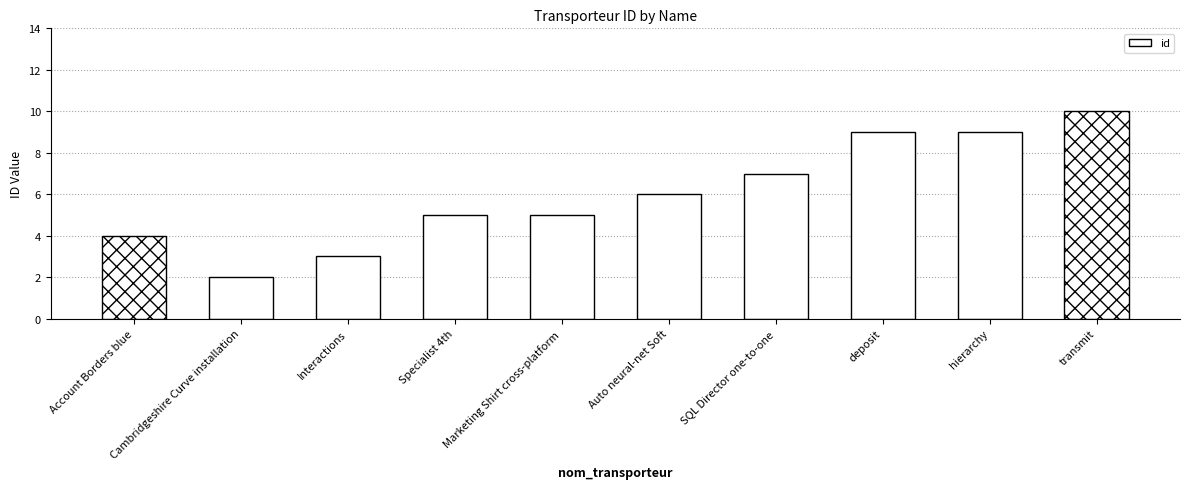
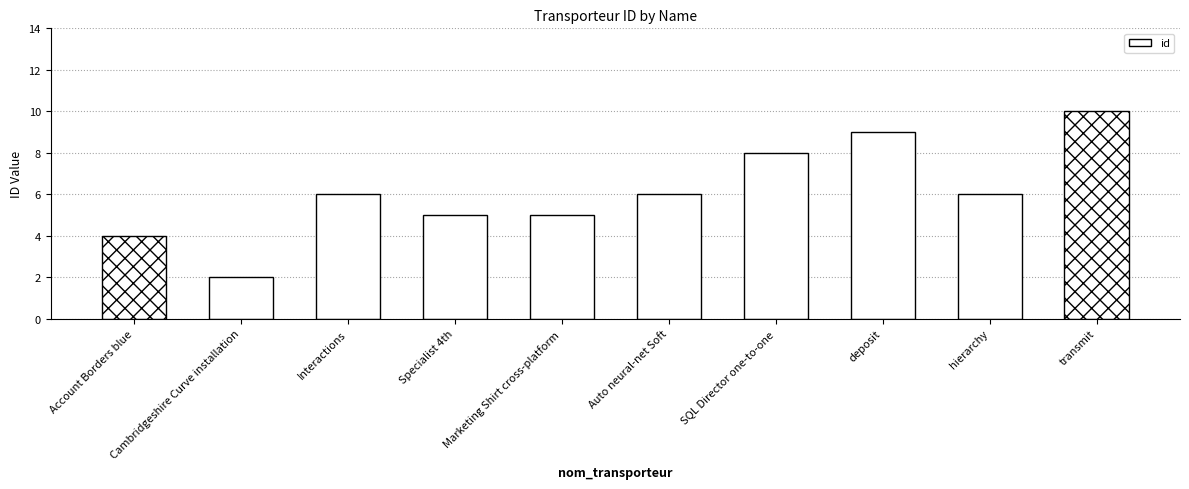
Interactions: 3 -> 6
SQL Director one-to-one: 7 -> 8
hierarchy: 9 -> 6
